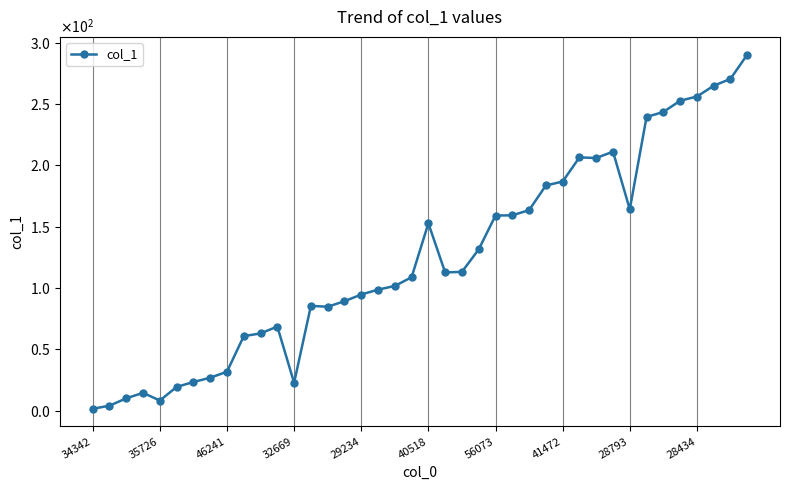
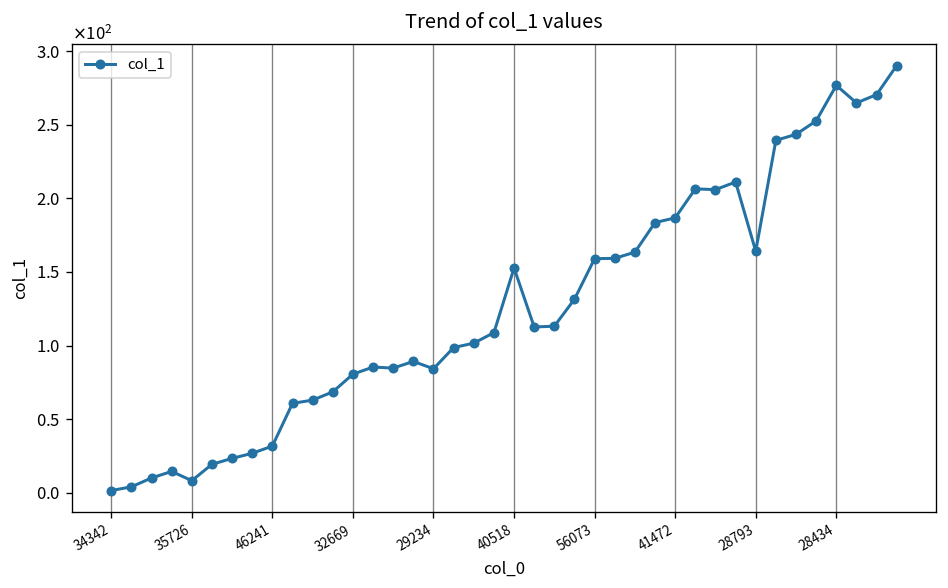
32669: 23 -> 81
29234: 95 -> 84
28434: 256 -> 277
